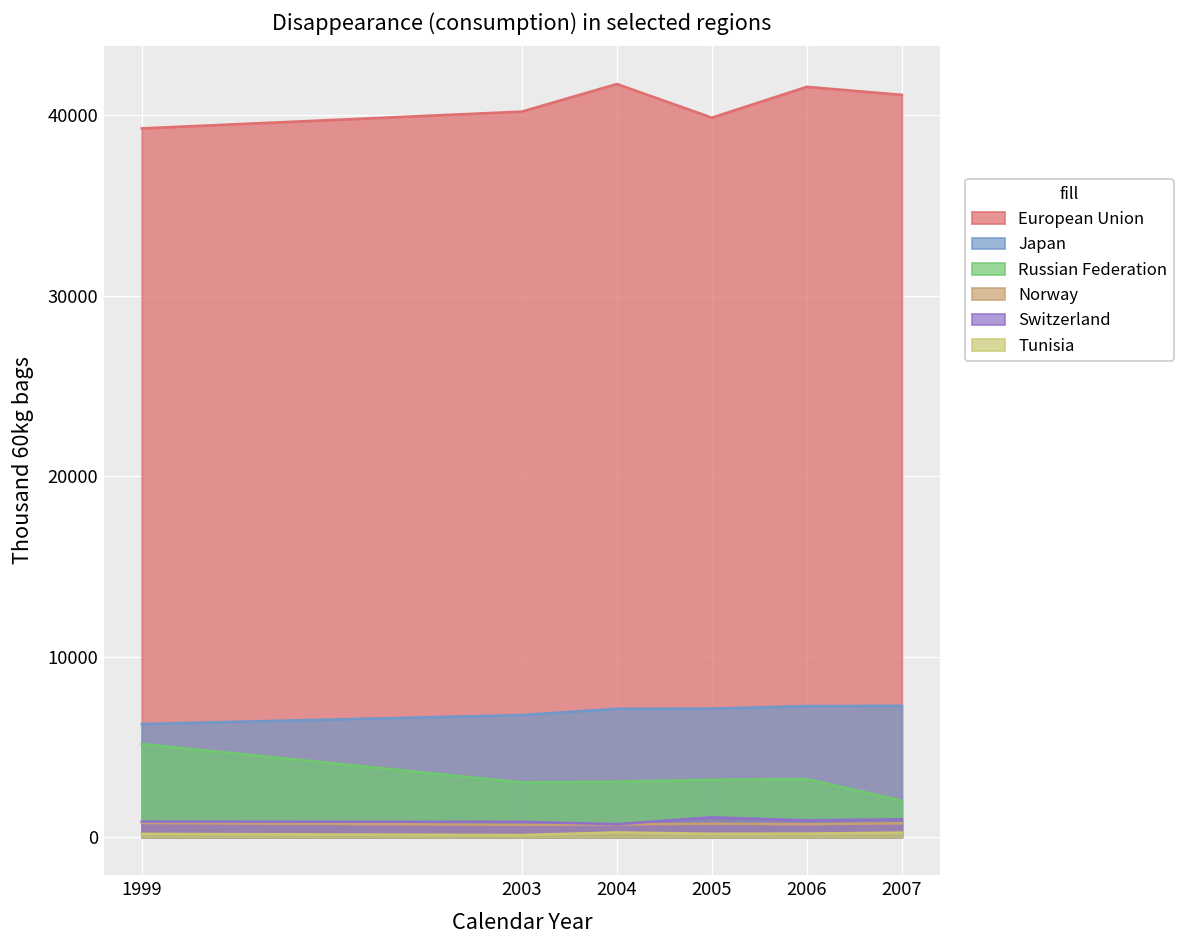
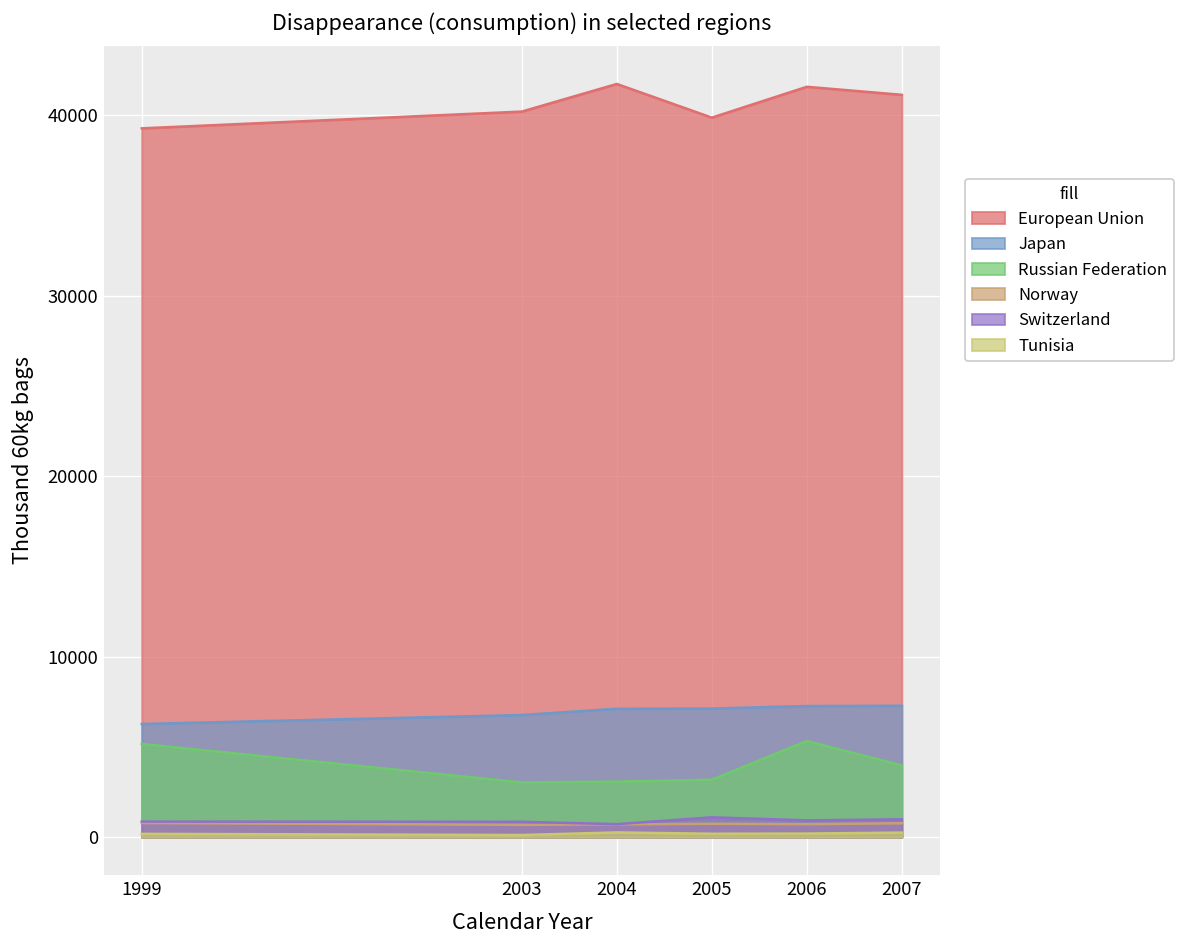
Russian Federation, 2006: 3200 -> 5300
Russian Federation, 2007: 2000 -> 4000
